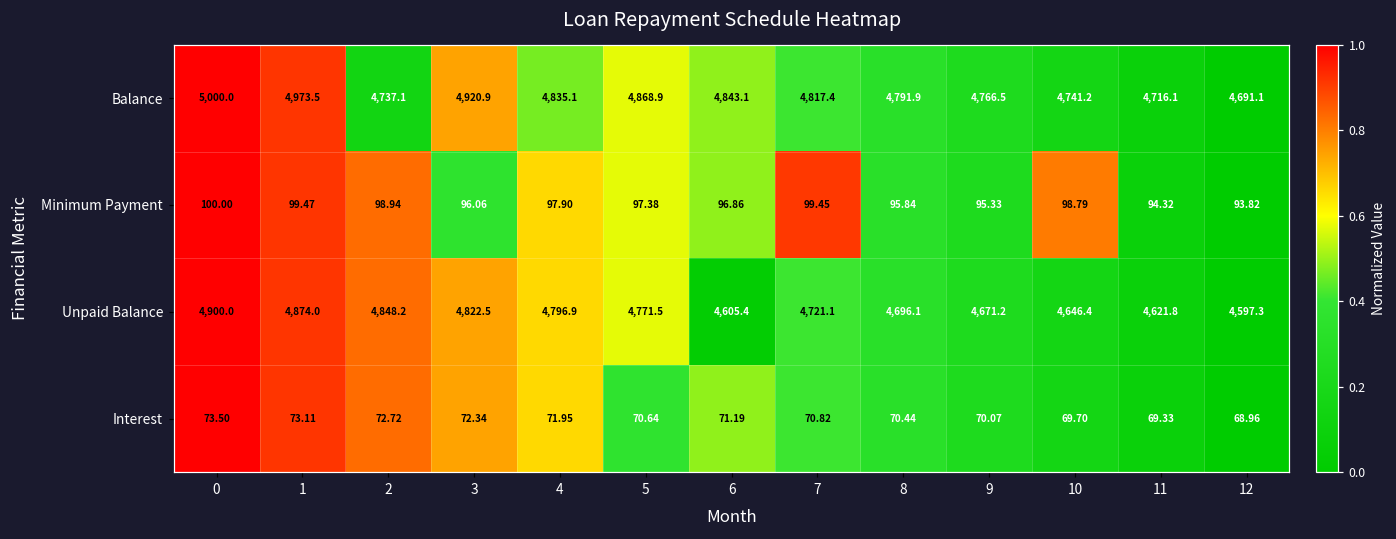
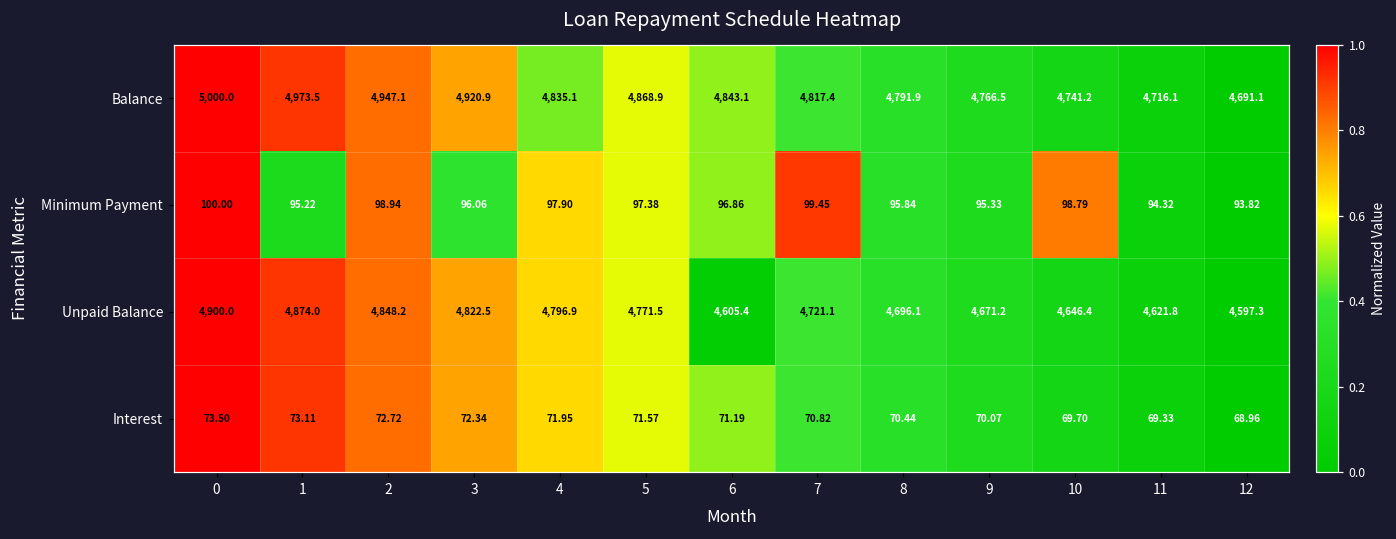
Balance, 2: 4,737.1 -> 4,947.1
Minimum Payment, 1: 99.47 -> 95.22
Interest, 5: 70.64 -> 71.57
